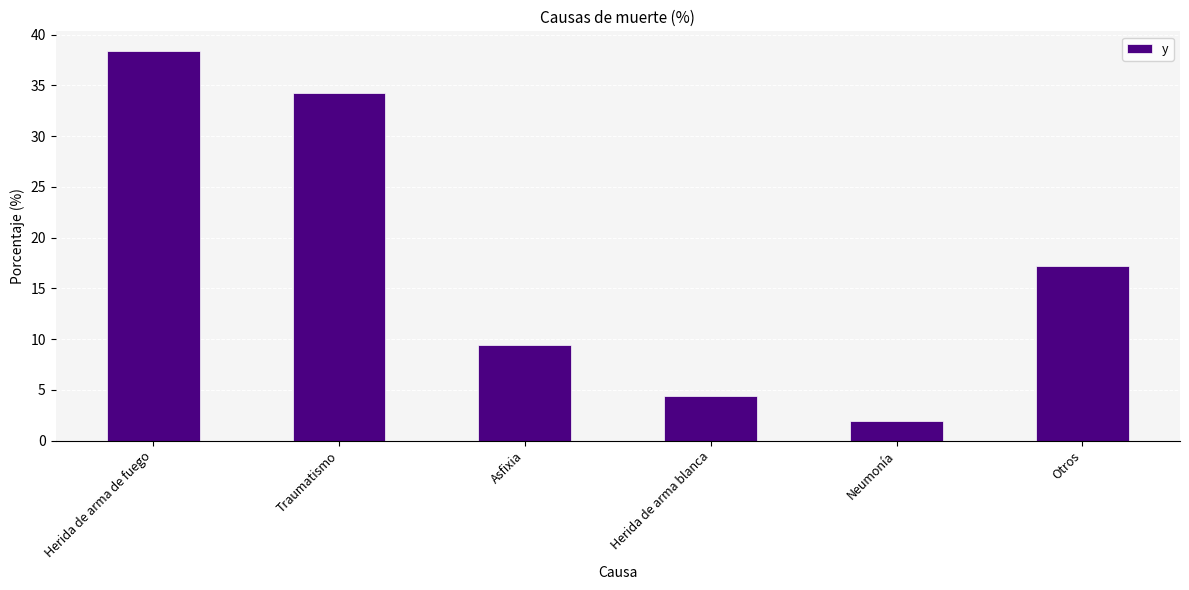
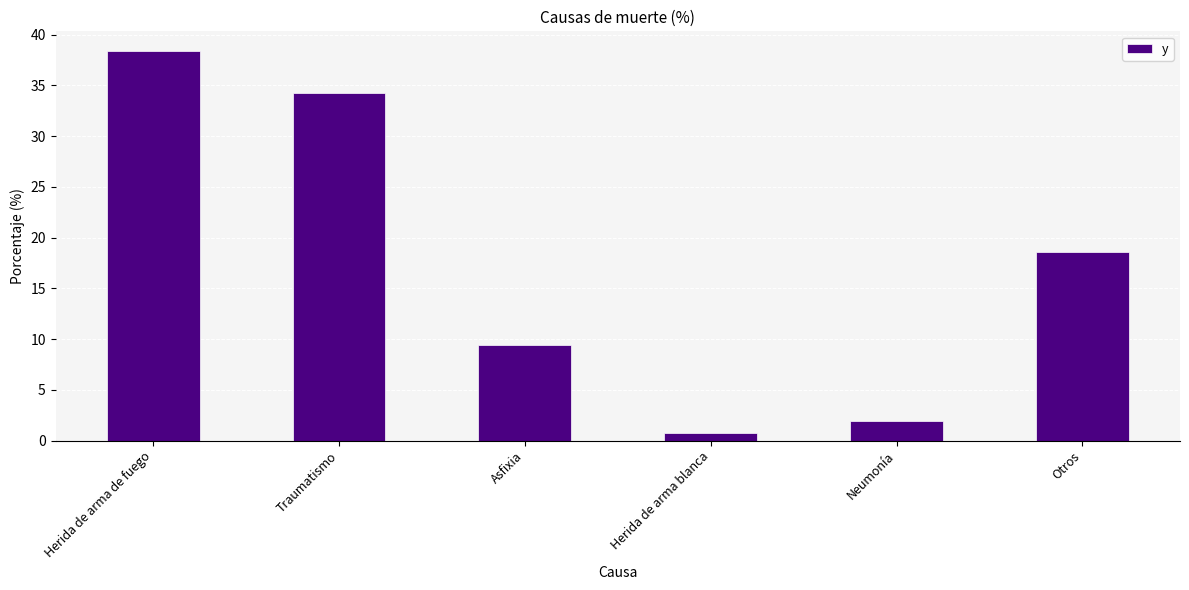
Herida de arma blanca: 4.4 -> 0.7
Otros: 17.2 -> 18.6
